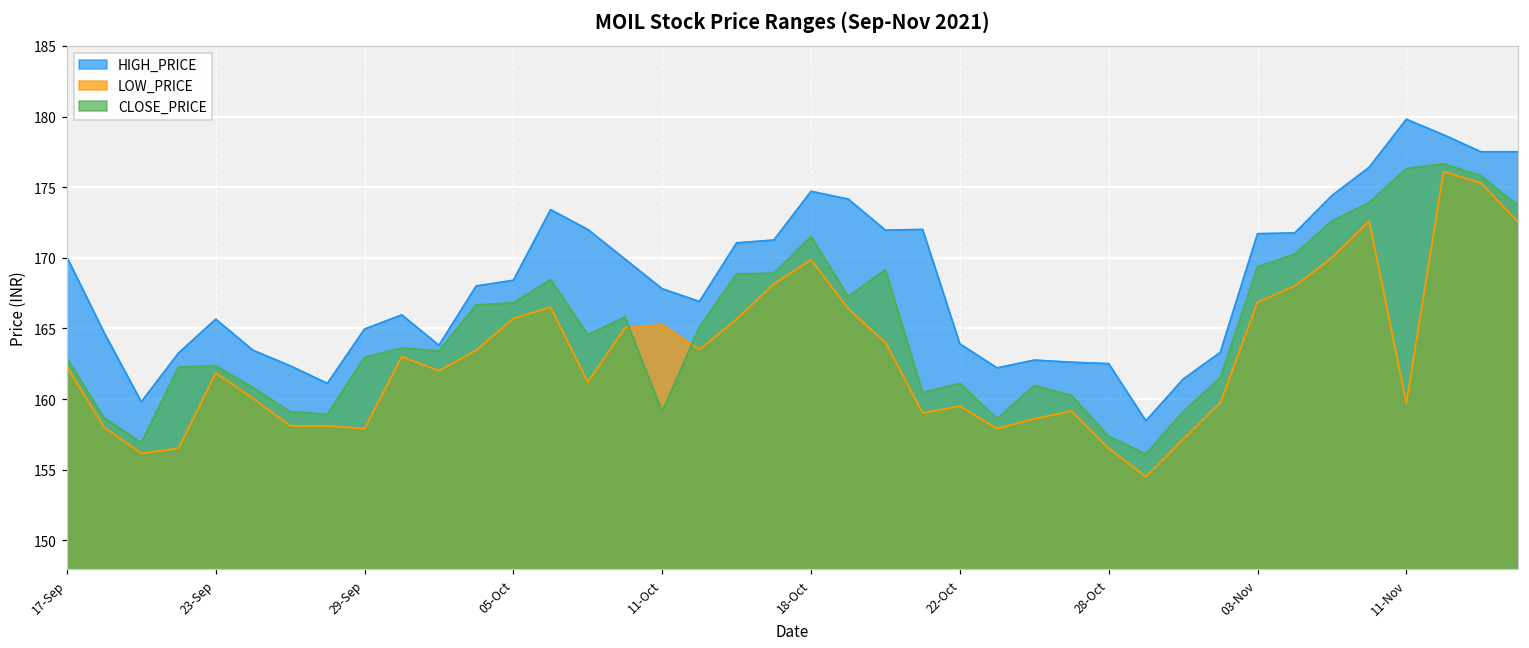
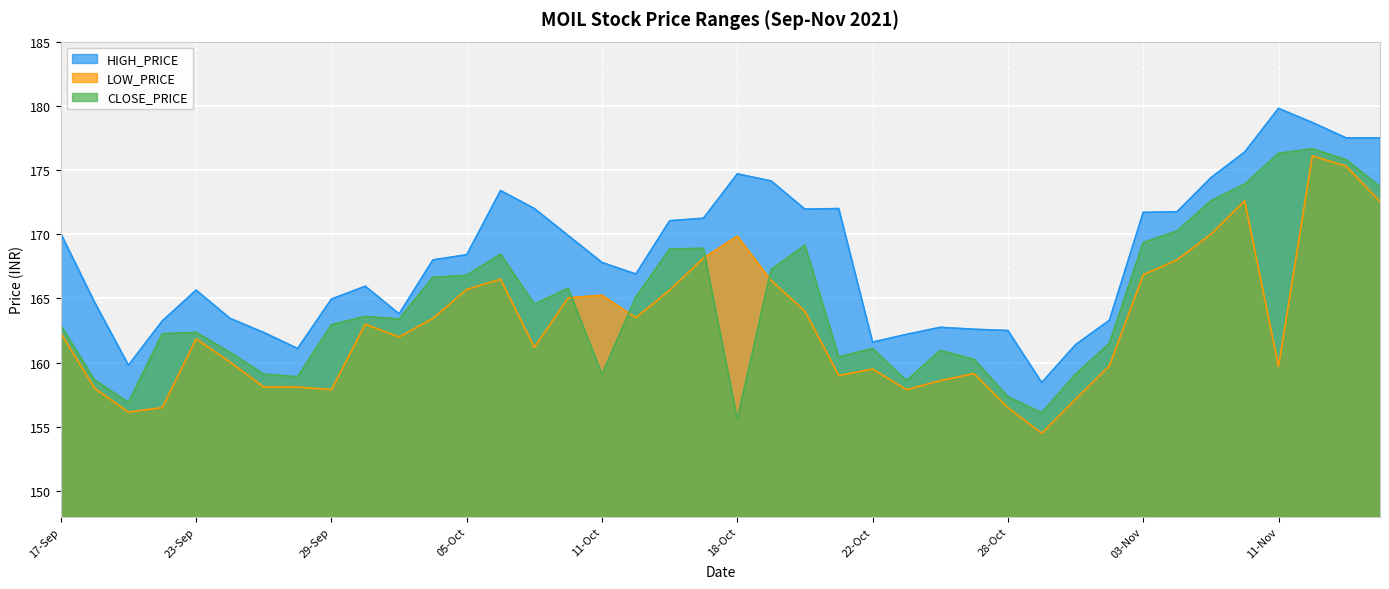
CLOSE_PRICE, 18-Oct: 171.5 -> 155.6
HIGH_PRICE, 22-Oct: 163.9 -> 161.6
